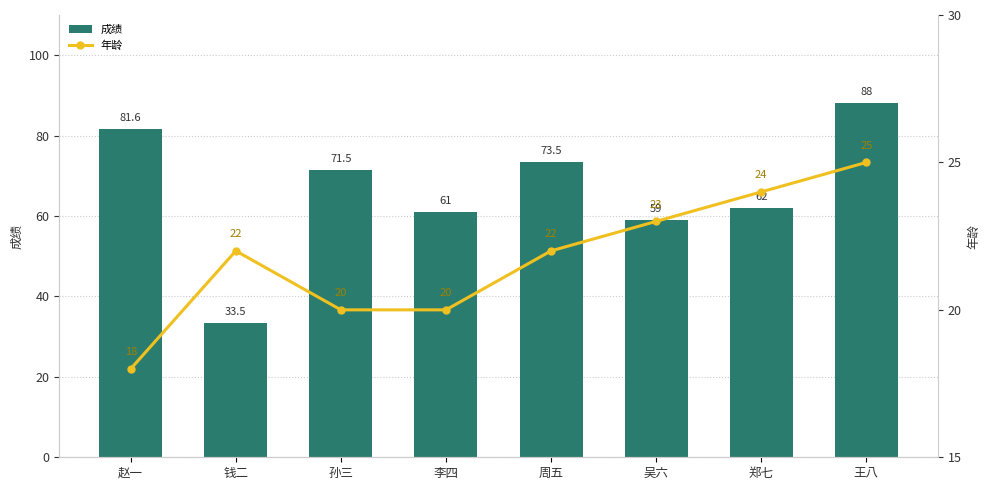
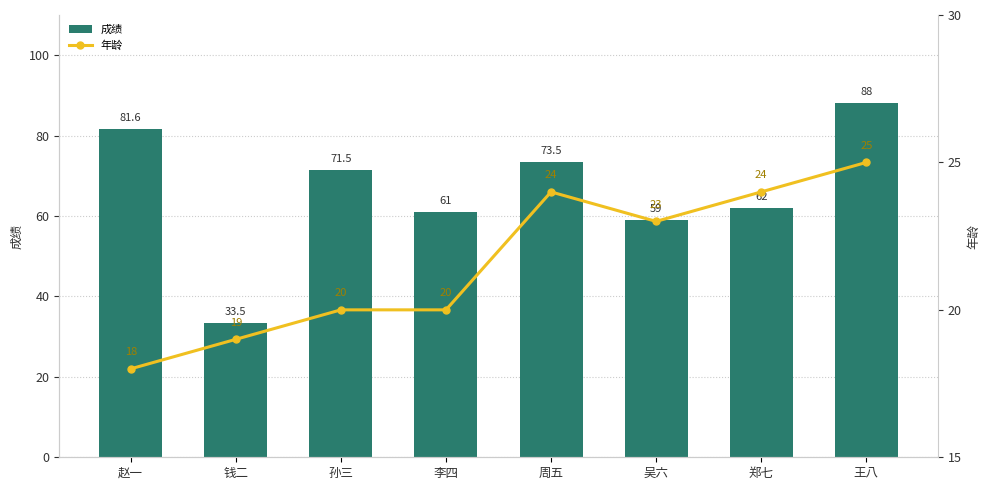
年龄, 钱二: 22 -> 19
年龄, 周五: 22 -> 24
